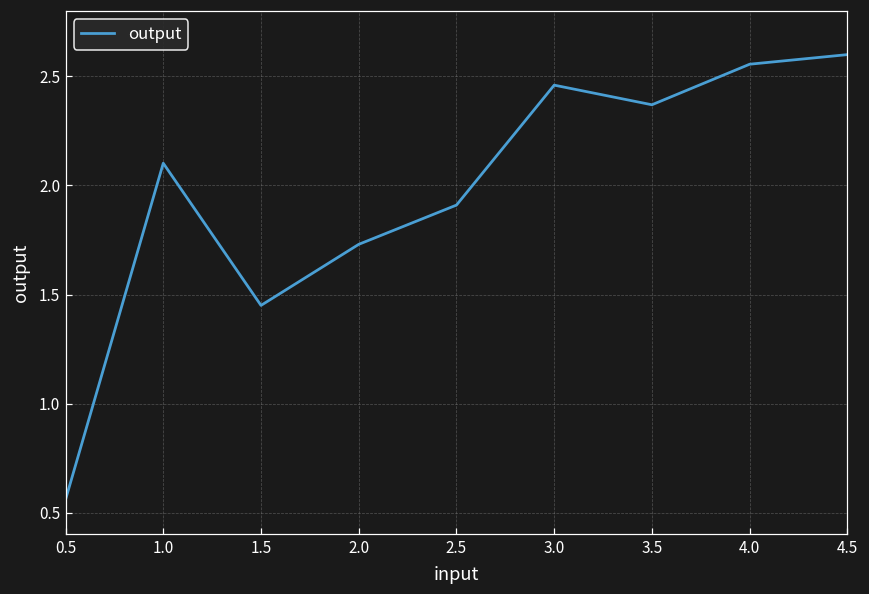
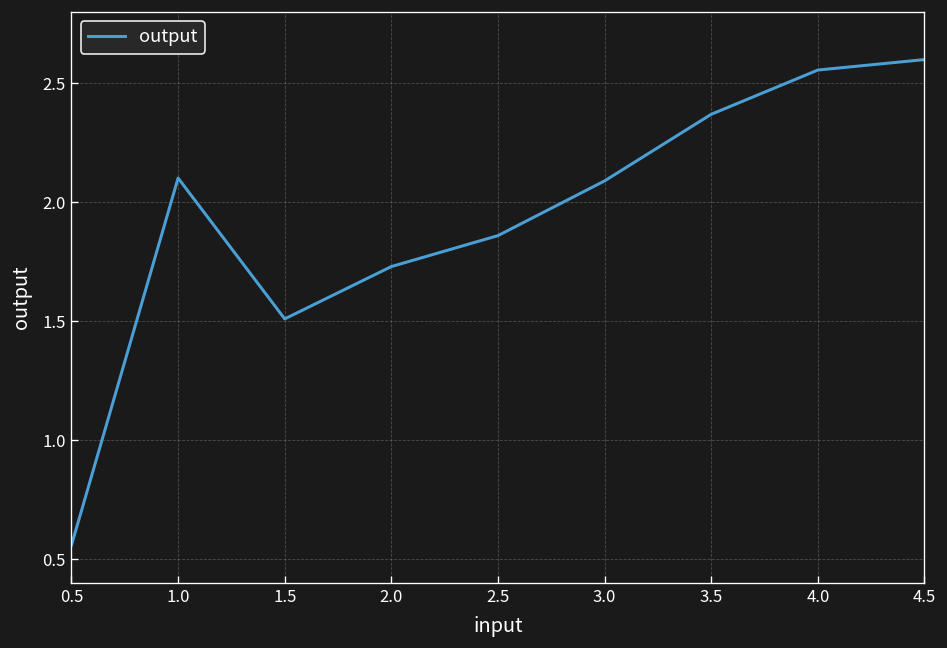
1.5: 1.45 -> 1.51
2.5: 1.91 -> 1.86
3.0: 2.46 -> 2.09
